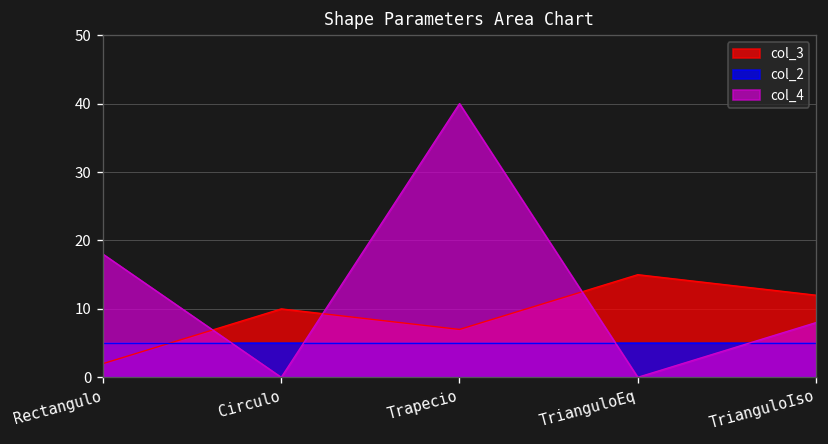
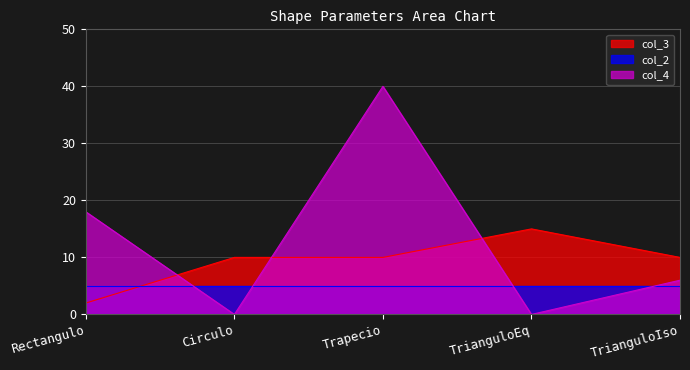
col_3, Trapecio: 7 -> 10
col_3, TrianguloIso: 12 -> 10
col_4, TrianguloIso: 8 -> 6
